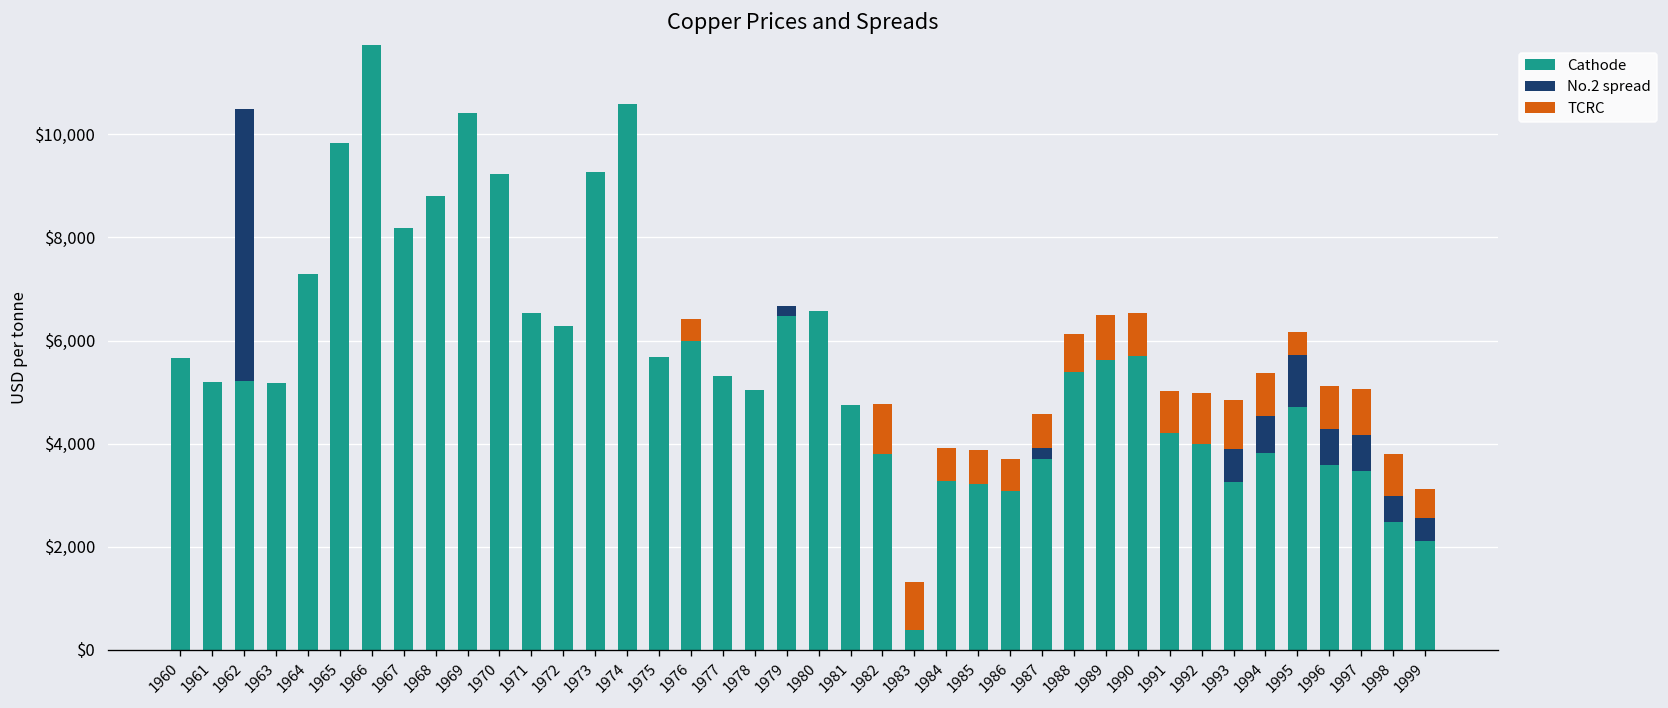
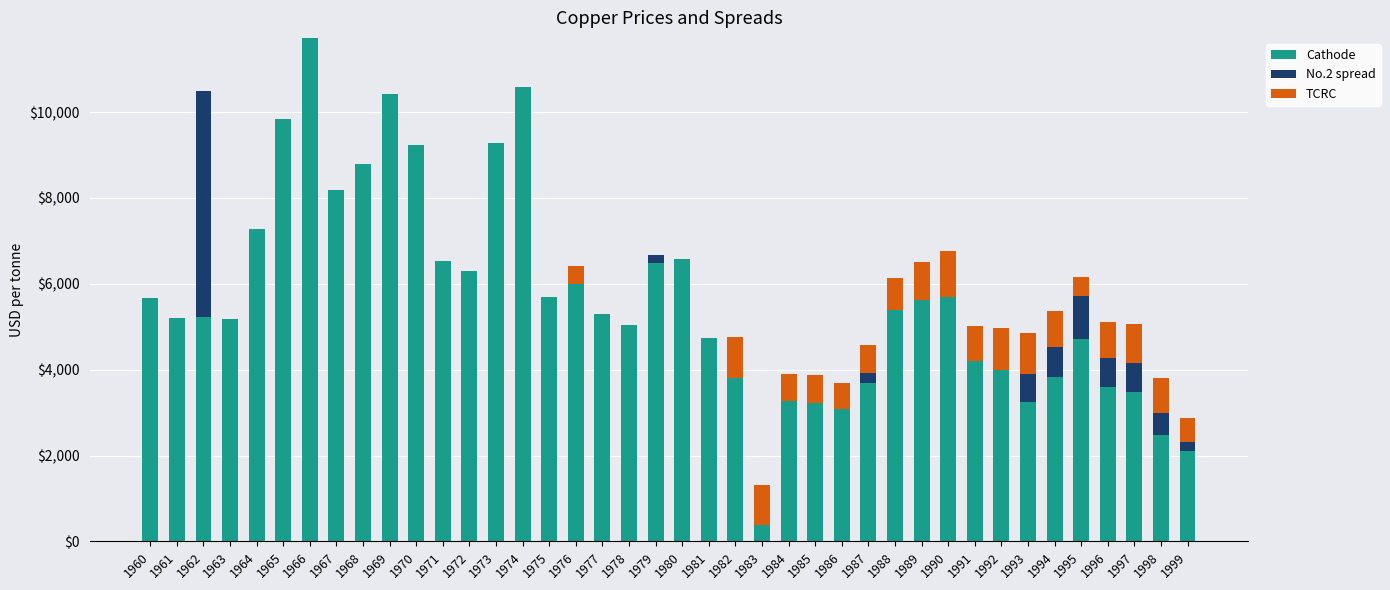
TCRC, 1990: $800 -> $1,100
No.2 spread, 1999: $500 -> $200
